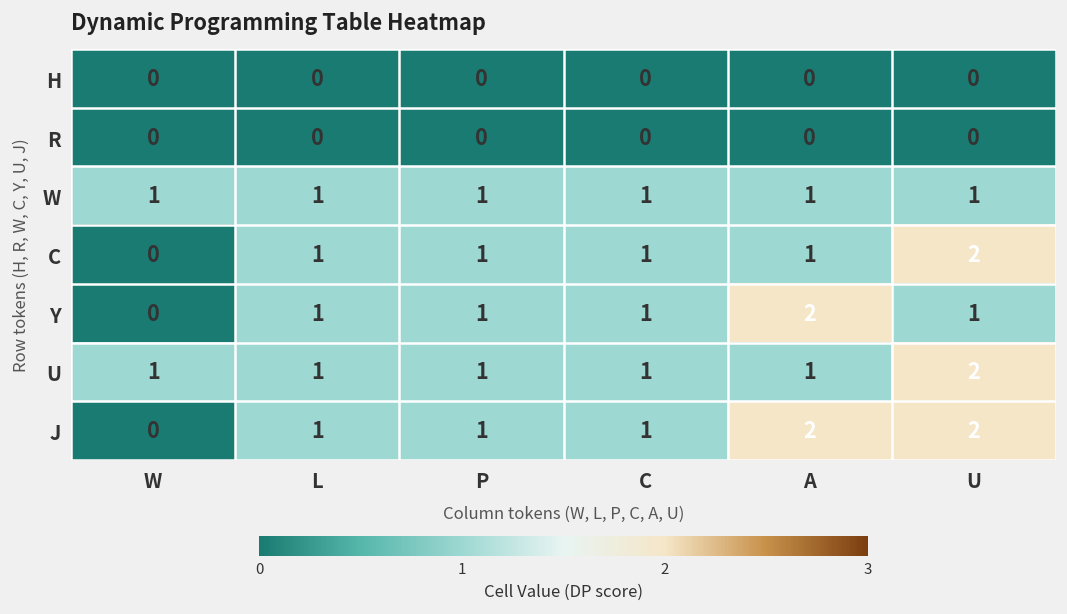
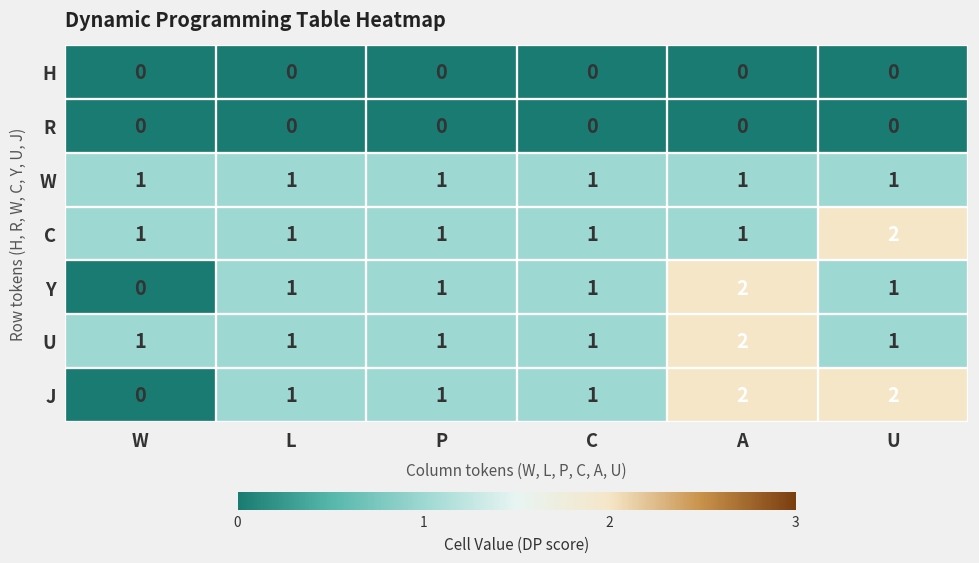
C, W: 0 -> 1
U, A: 1 -> 2
U, U: 2 -> 1
